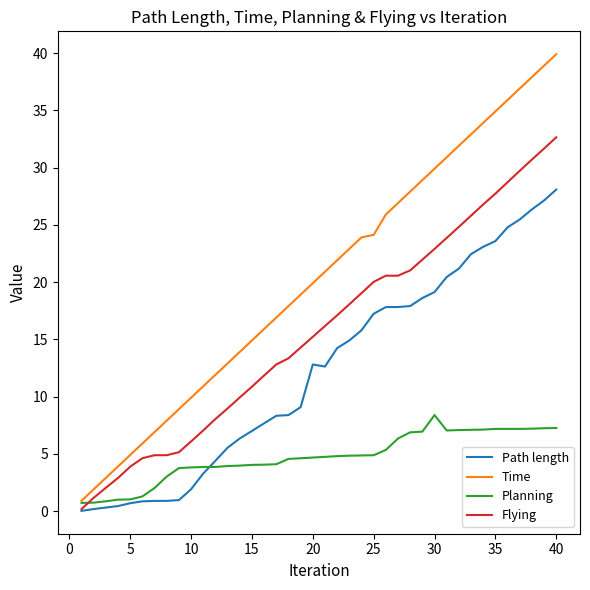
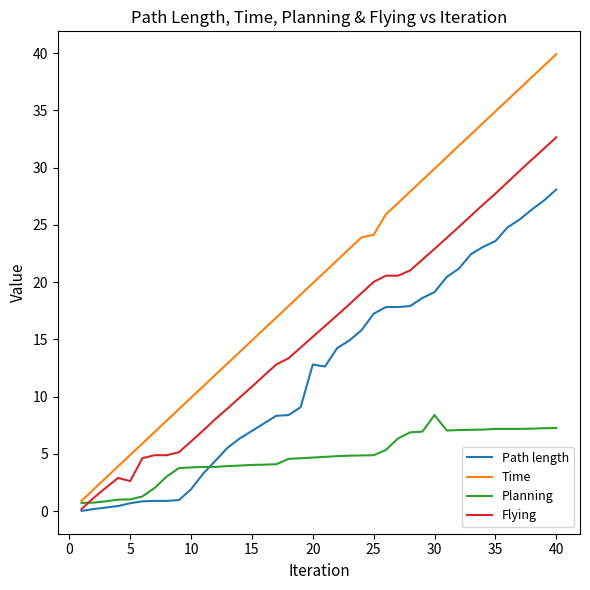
Flying, 5: 3.9 -> 2.6
